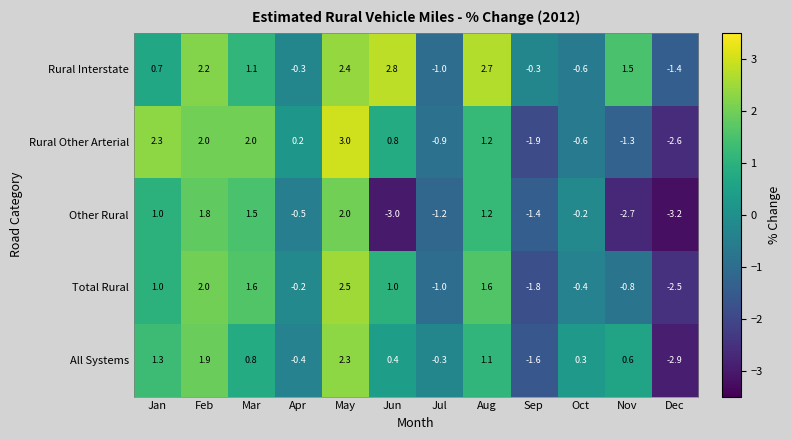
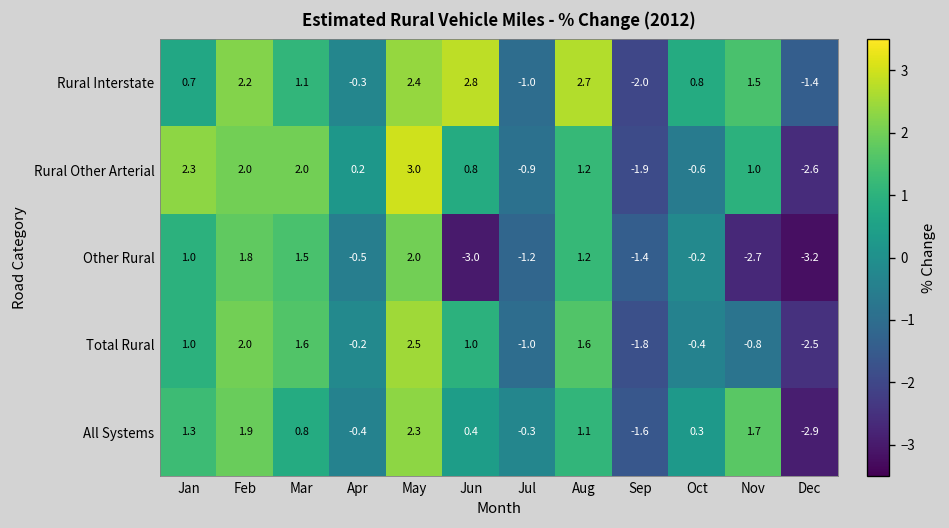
Rural Interstate, Sep: -0.3 -> -2.0
Rural Interstate, Oct: -0.6 -> 0.8
Rural Other Arterial, Nov: -1.3 -> 1.0
All Systems, Nov: 0.6 -> 1.7
